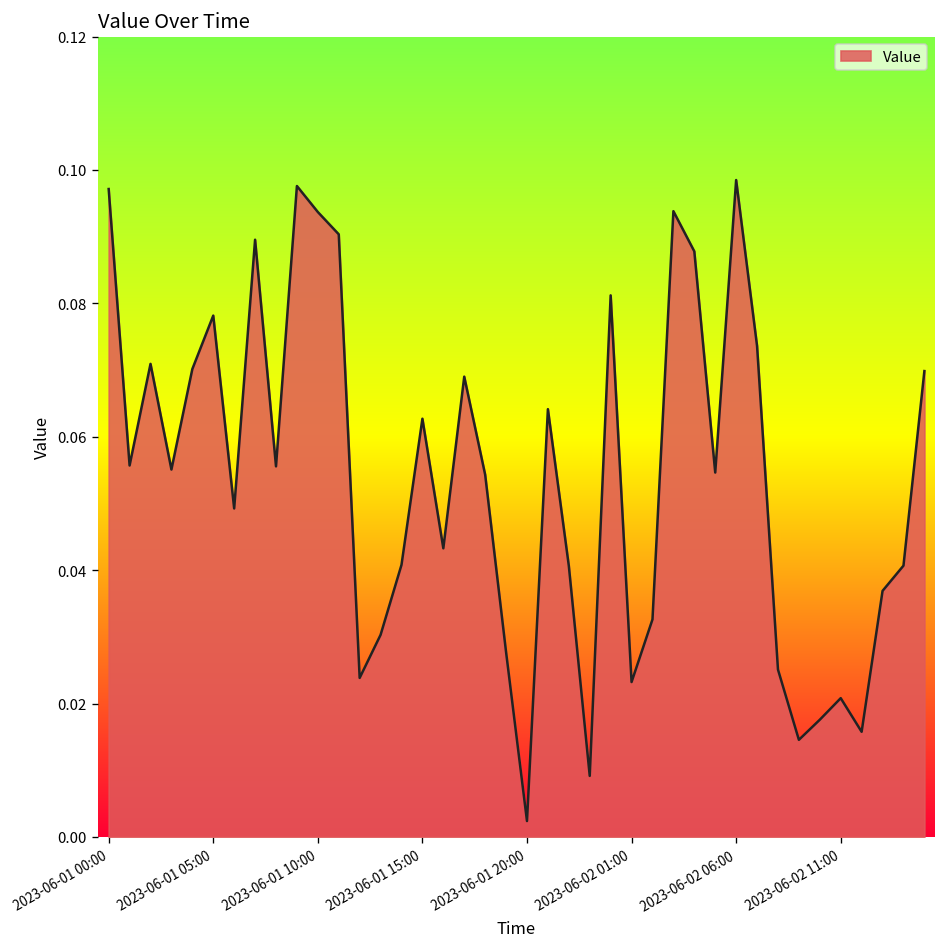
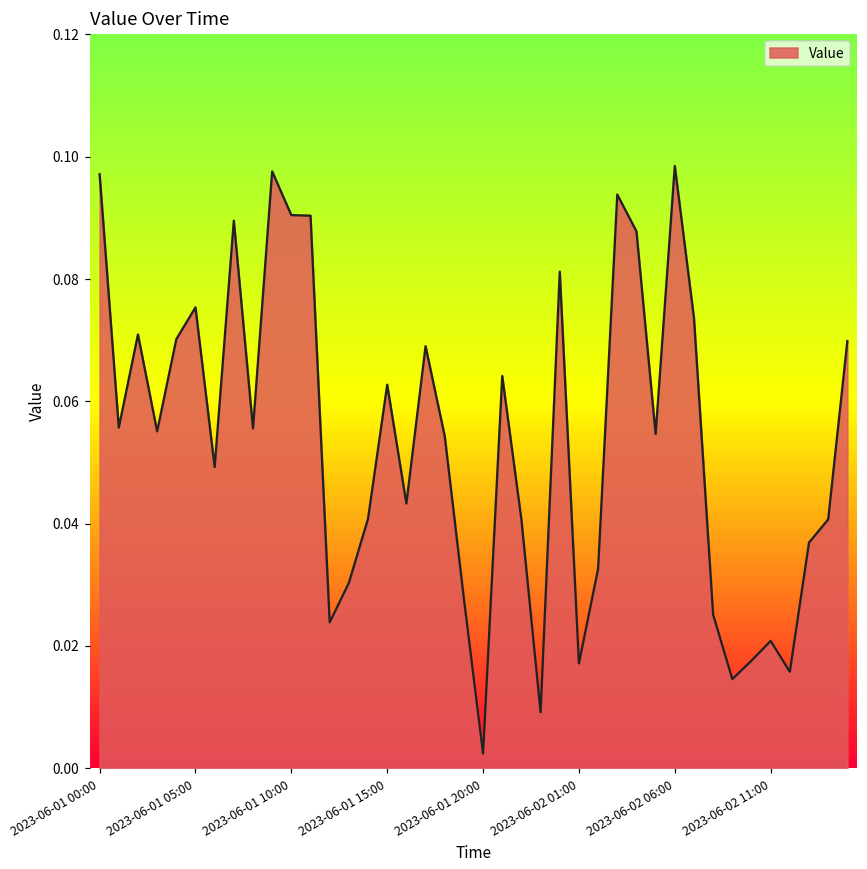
2023-06-01 05:00: 0.078 -> 0.075
2023-06-01 10:00: 0.094 -> 0.090
2023-06-02 01:00: 0.023 -> 0.017
